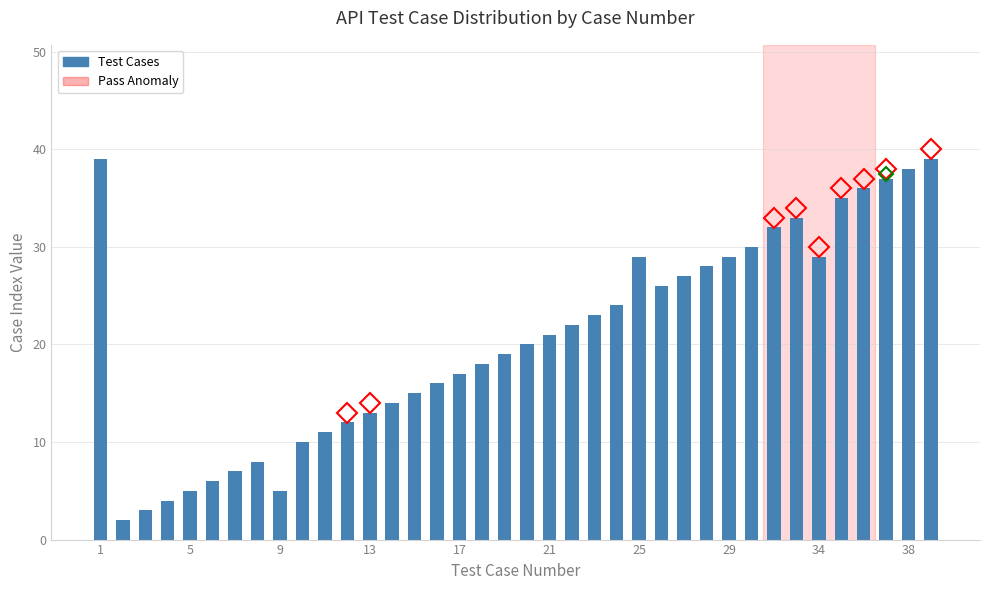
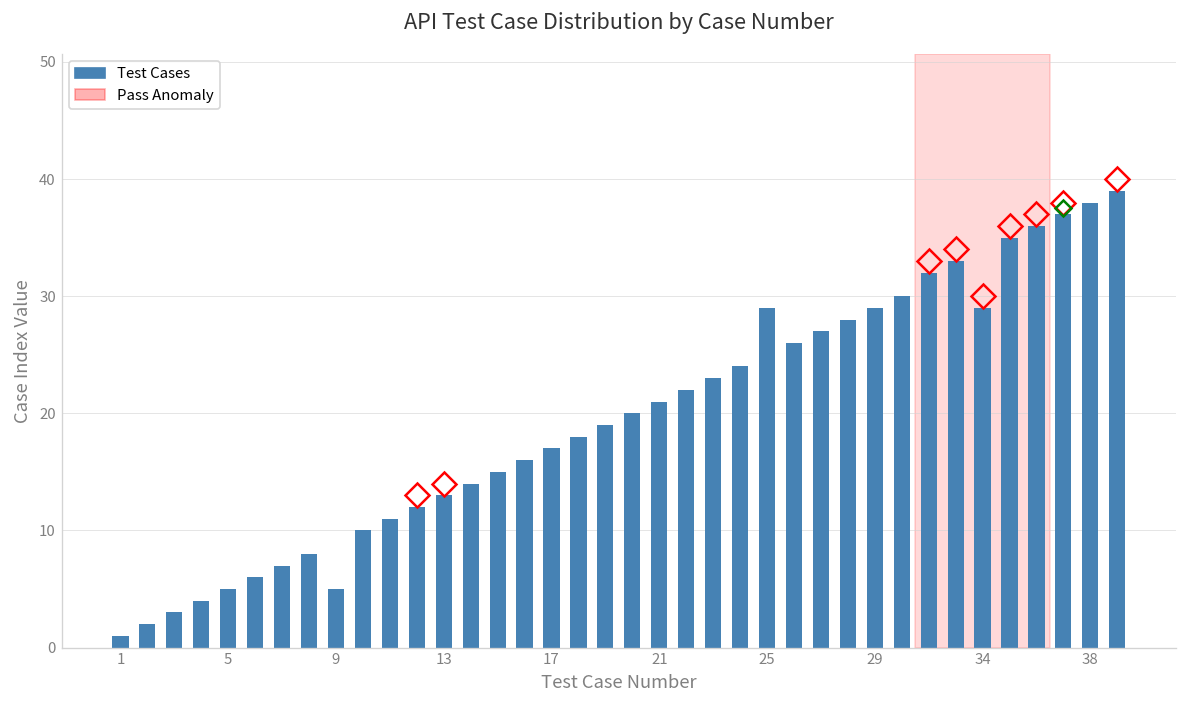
Test Cases, 1: 39 -> 1
